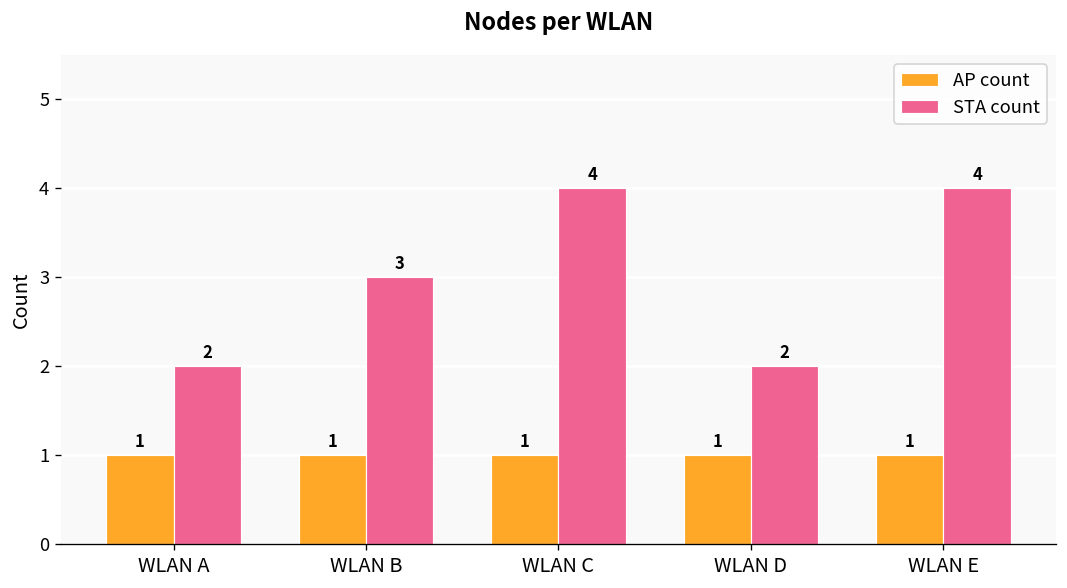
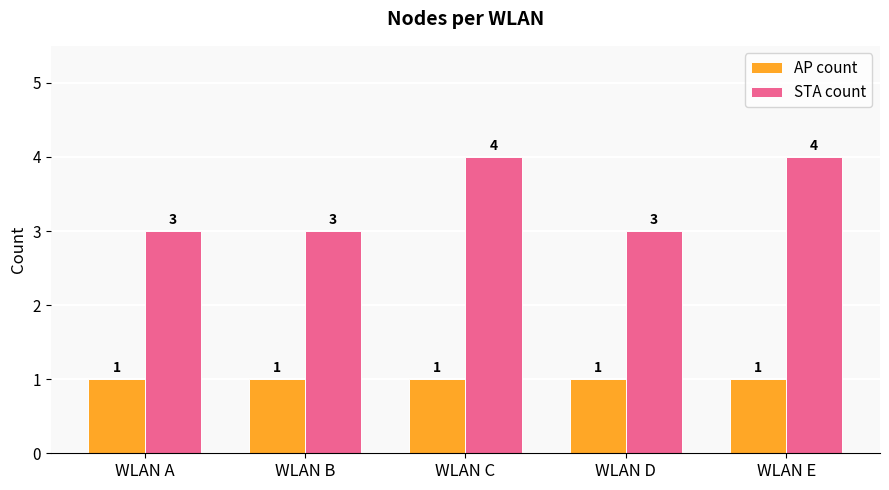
STA count, WLAN A: 2 -> 3
STA count, WLAN D: 2 -> 3
